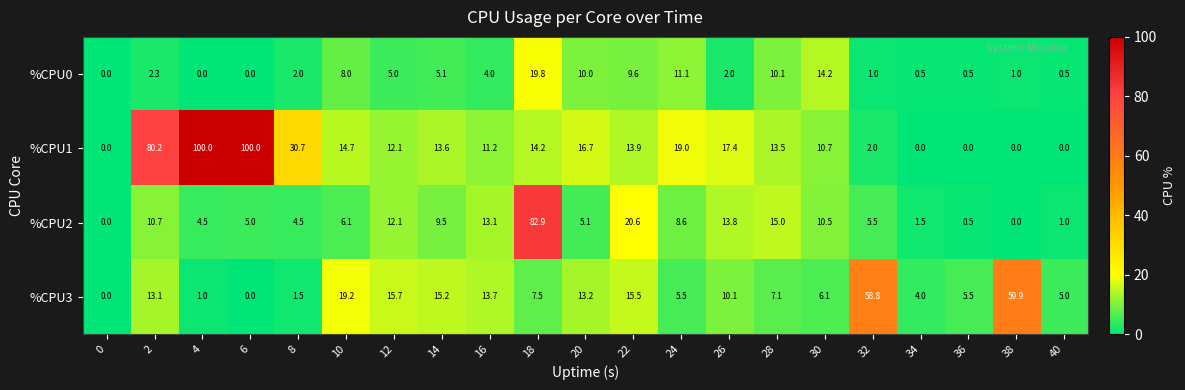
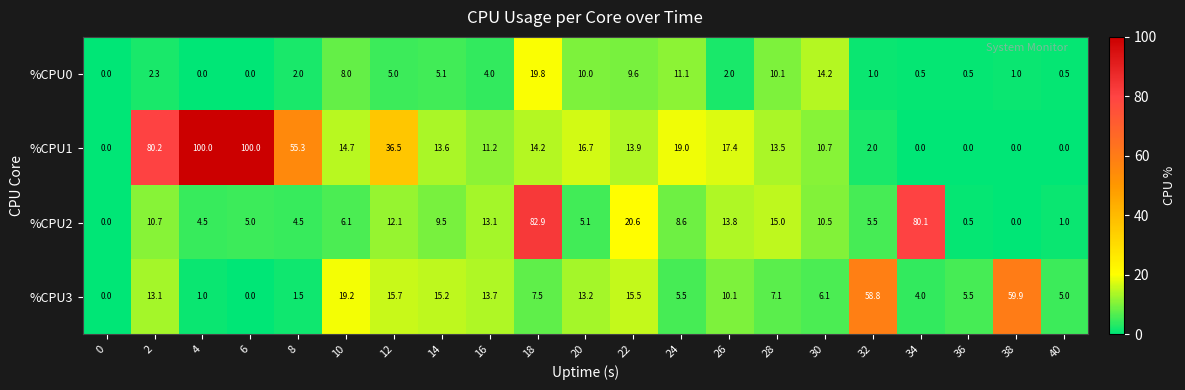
%CPU1, 8: 30.7 -> 55.3
%CPU1, 12: 12.1 -> 36.5
%CPU2, 34: 1.5 -> 80.1
